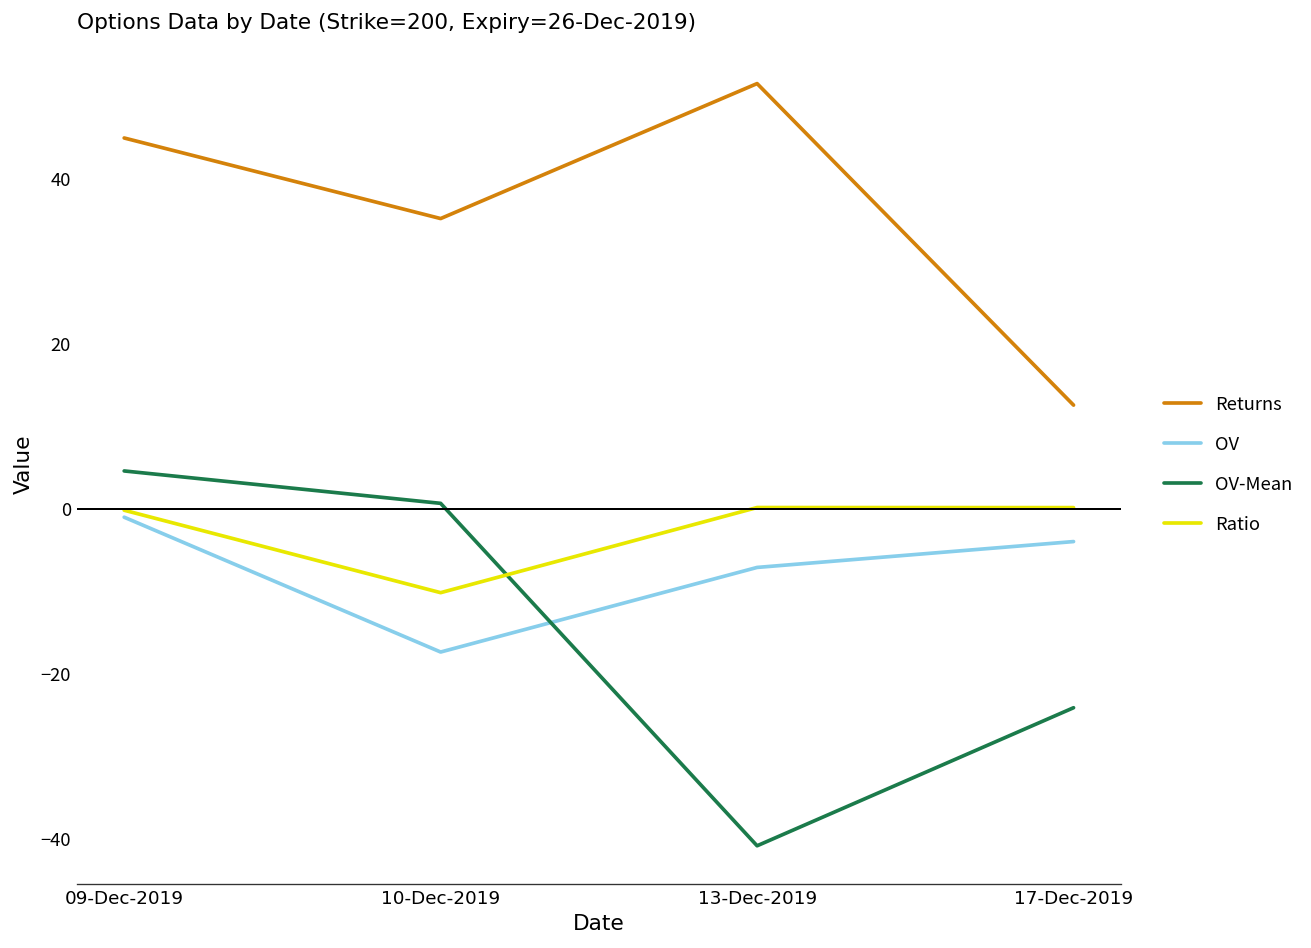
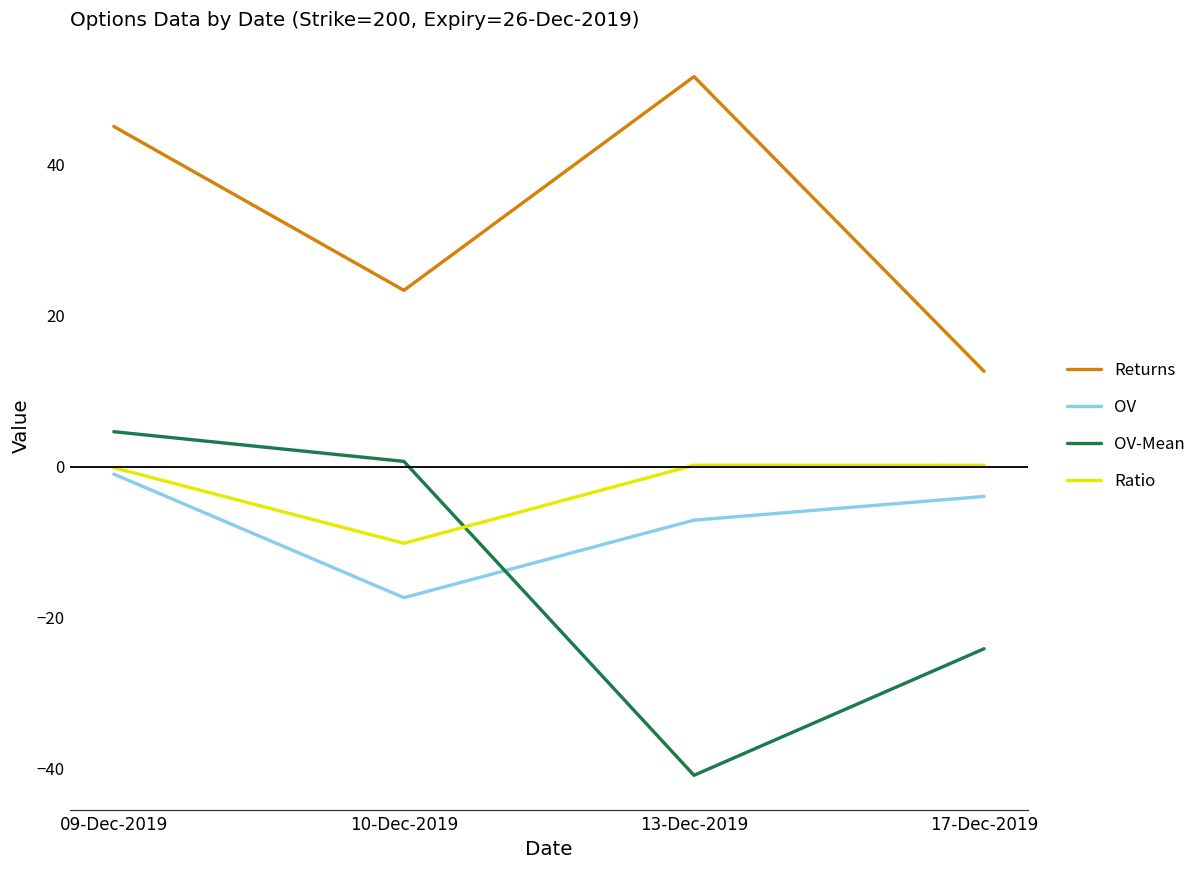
Returns, 10-Dec-2019: 35 -> 23
